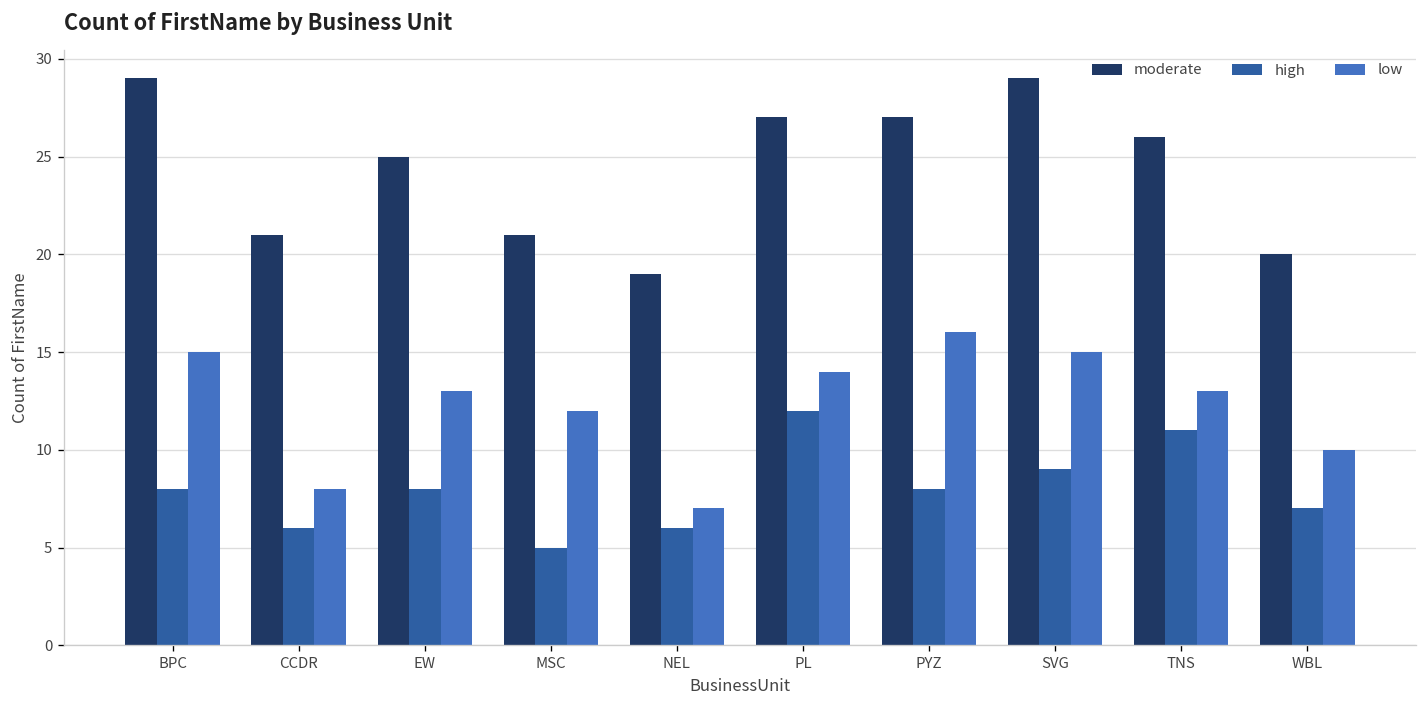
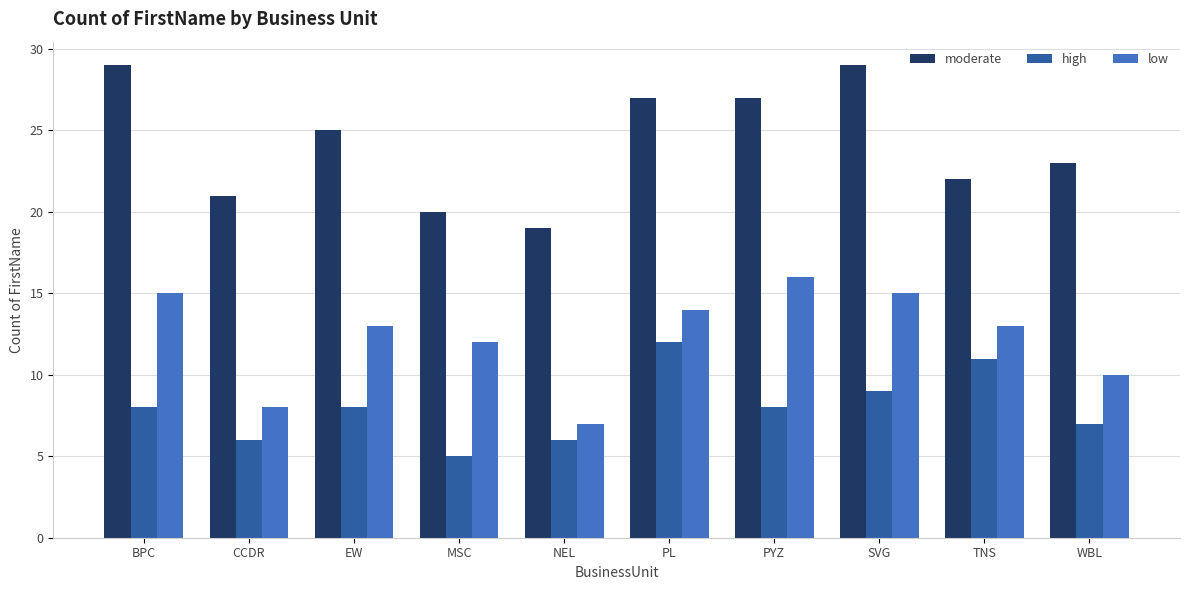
moderate, MSC: 21 -> 20
moderate, TNS: 26 -> 22
moderate, WBL: 20 -> 23
